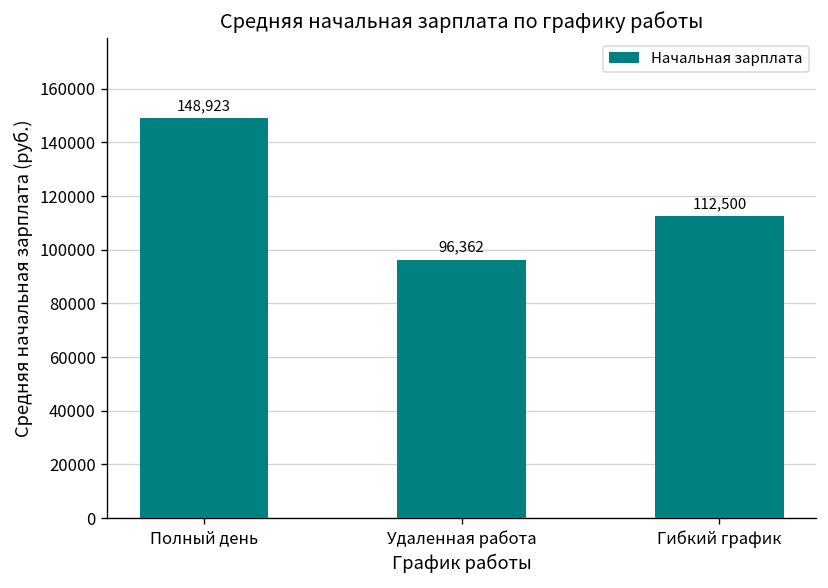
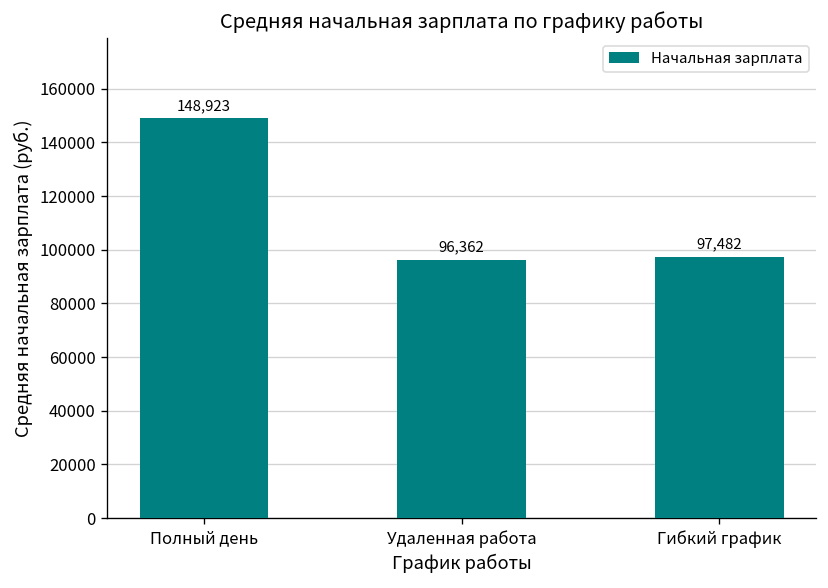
Гибкий график: 112,500 -> 97,482
